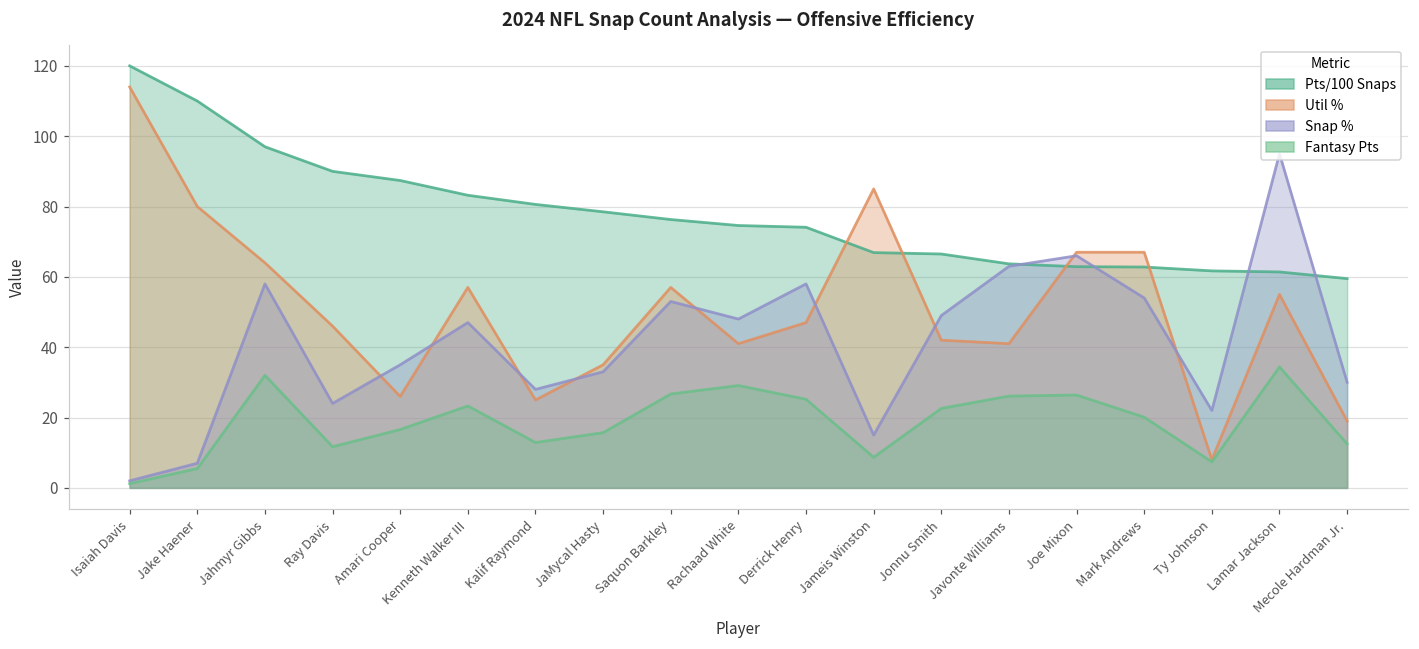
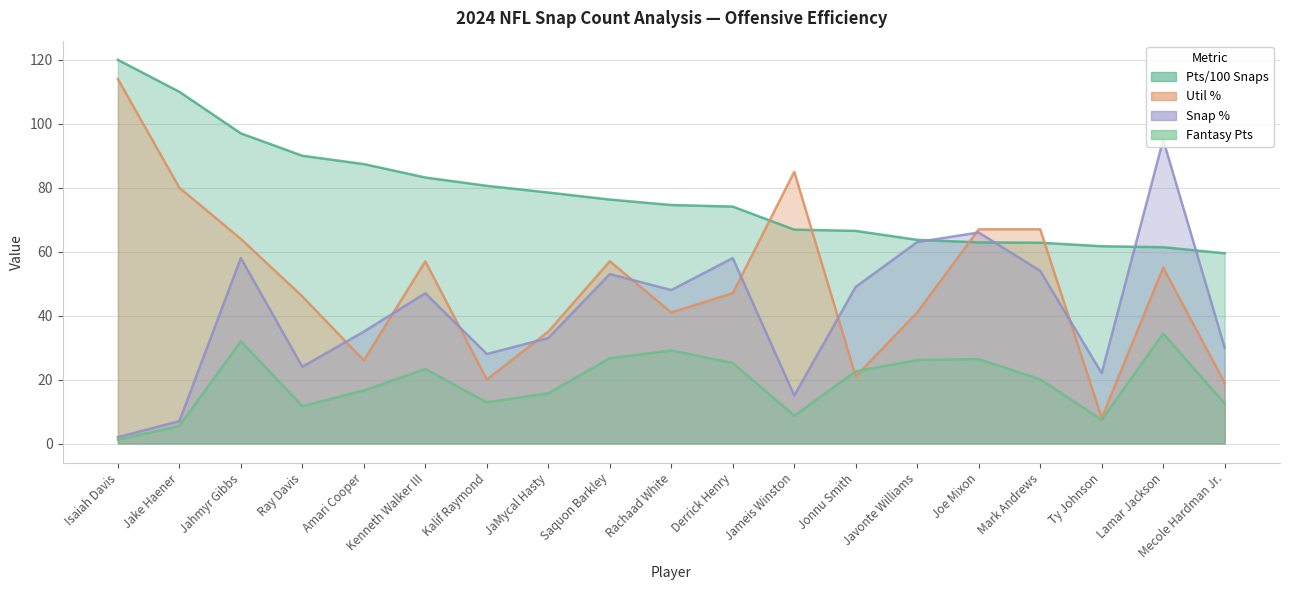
Util %, Kalif Raymond: 25 -> 20
Util %, Jonnu Smith: 42 -> 21
